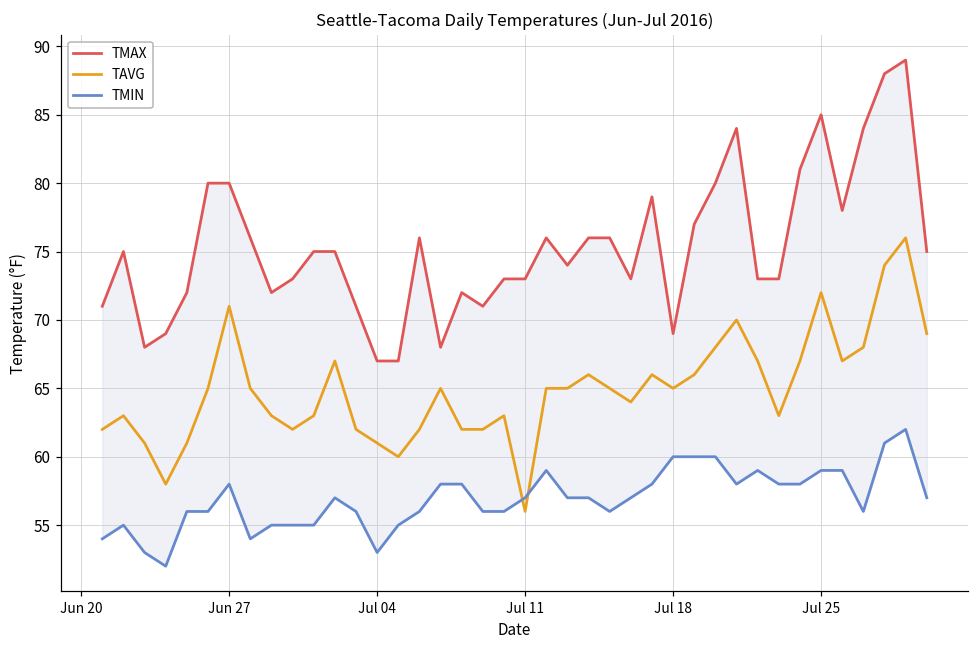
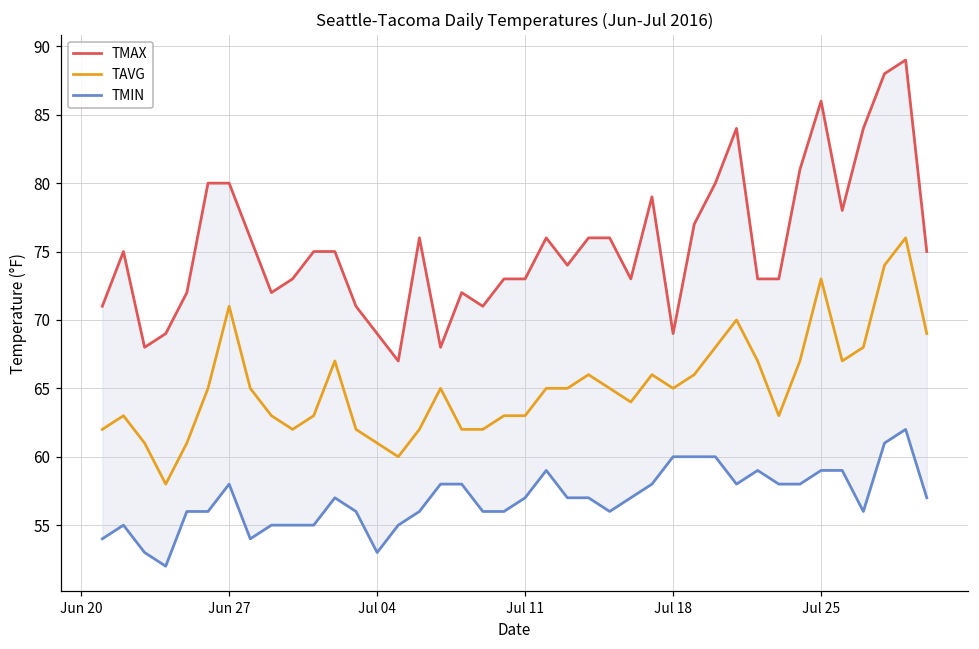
TMAX, Jul 04: 67 -> 69
TAVG, Jul 11: 56 -> 63
TMAX, Jul 25: 85 -> 86
TAVG, Jul 25: 72 -> 73
